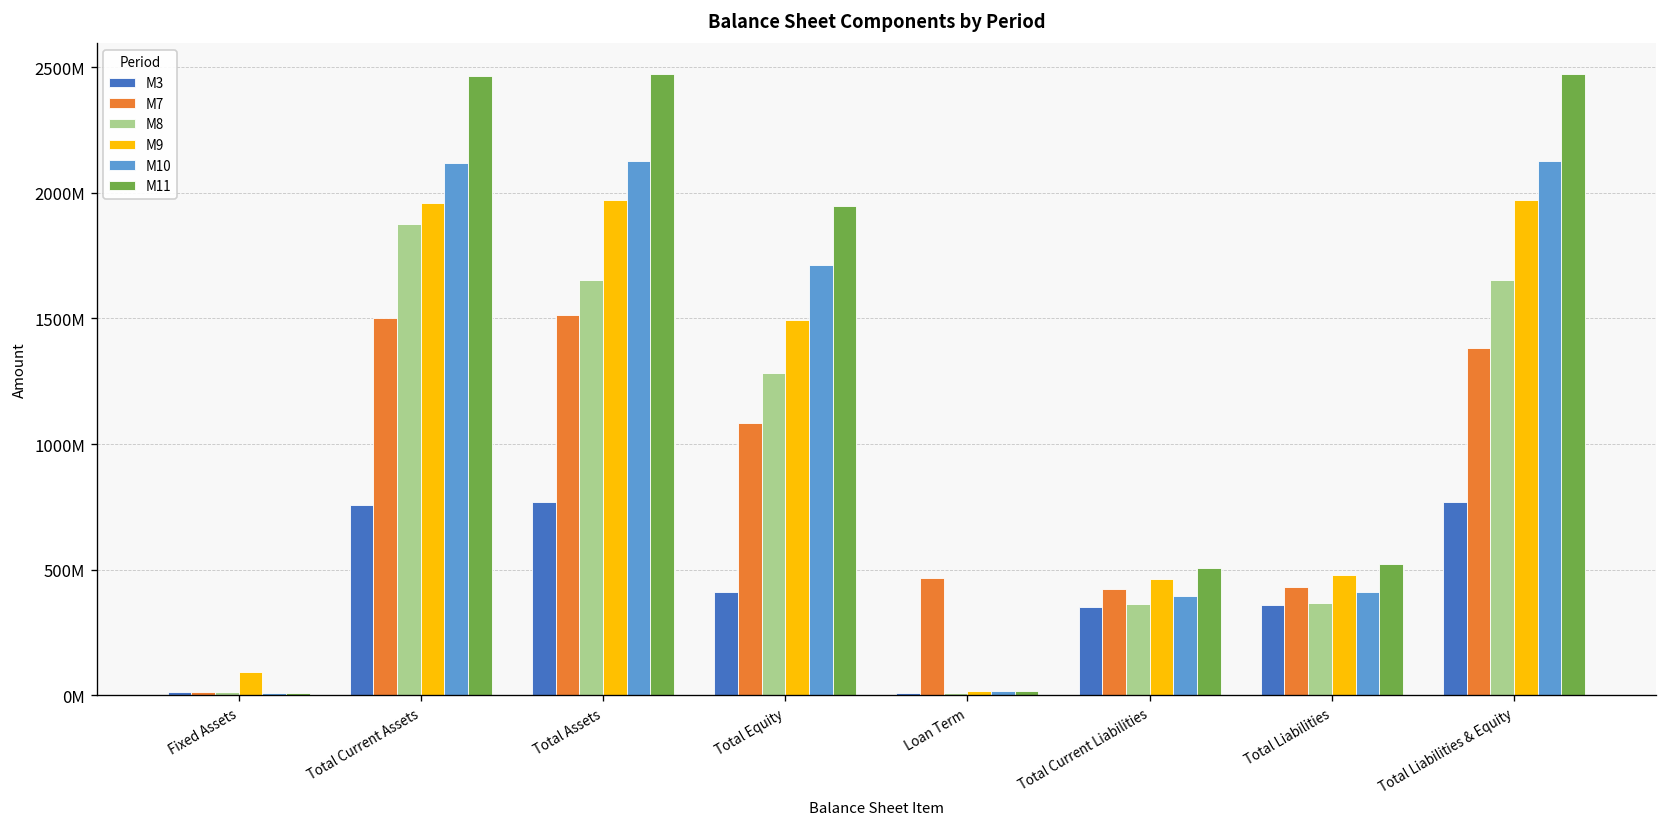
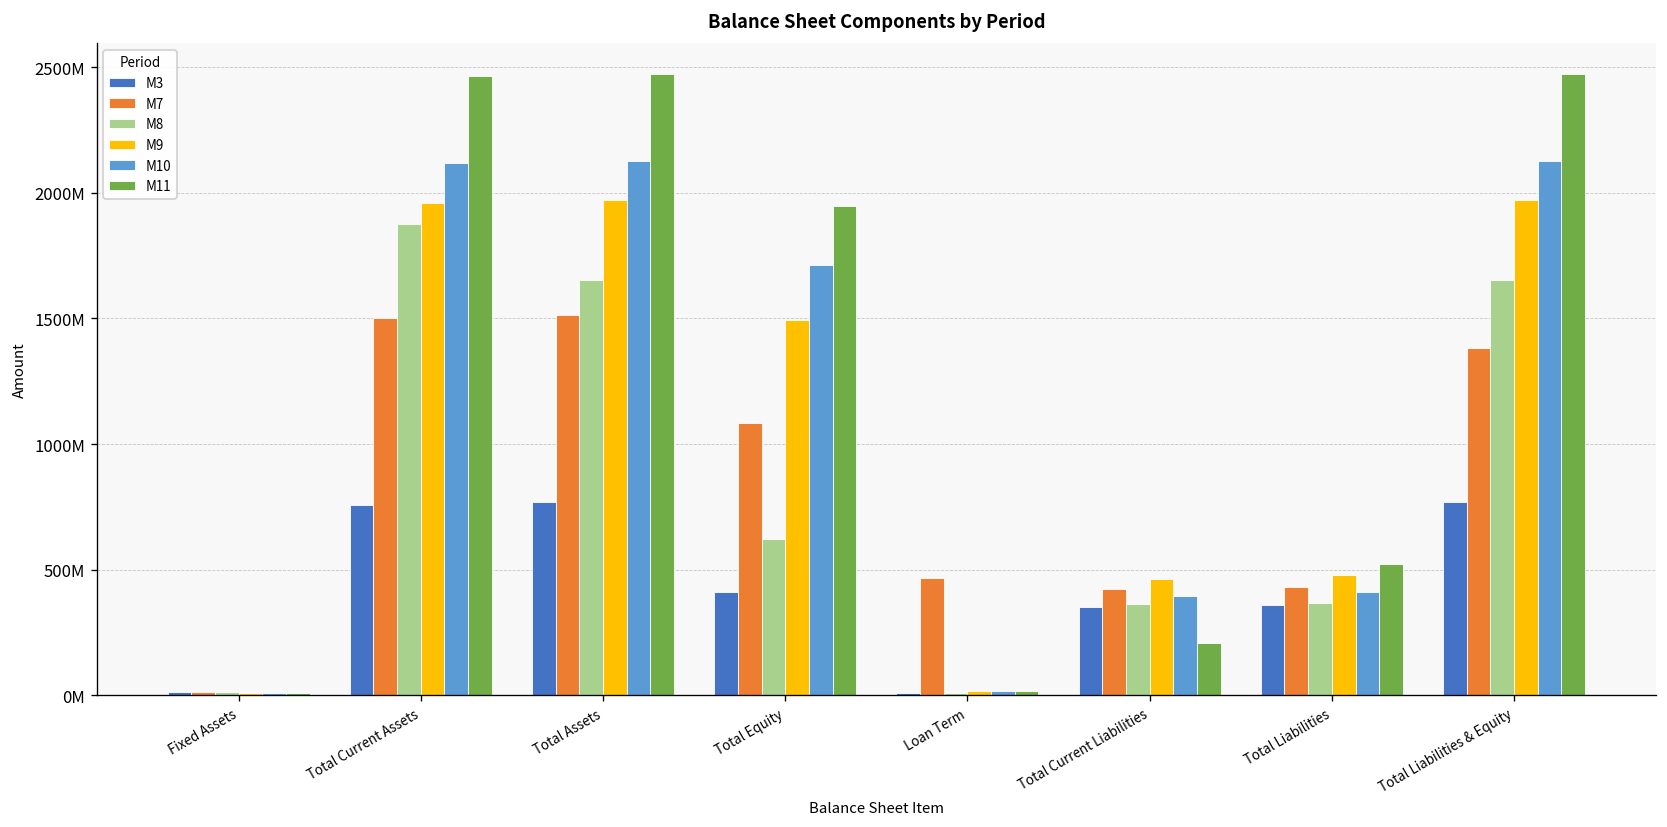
M9, Fixed Assets: 90000000 -> 10000000
M8, Total Equity: 1280000000 -> 620000000
M11, Total Current Liabilities: 510000000 -> 210000000
